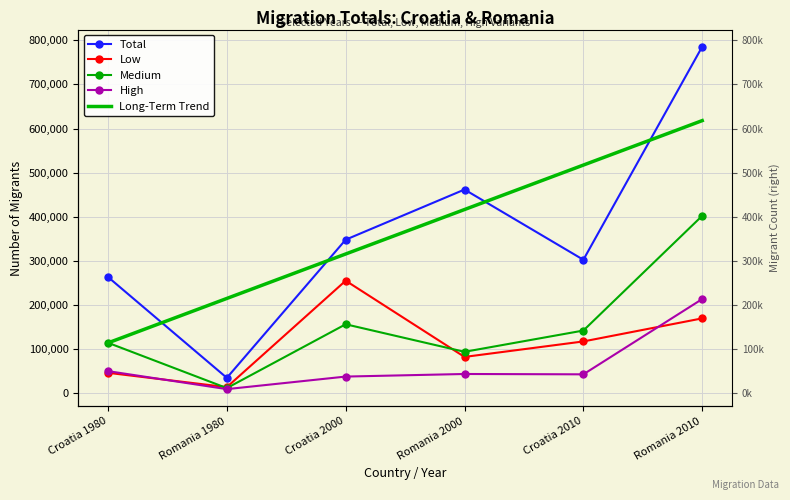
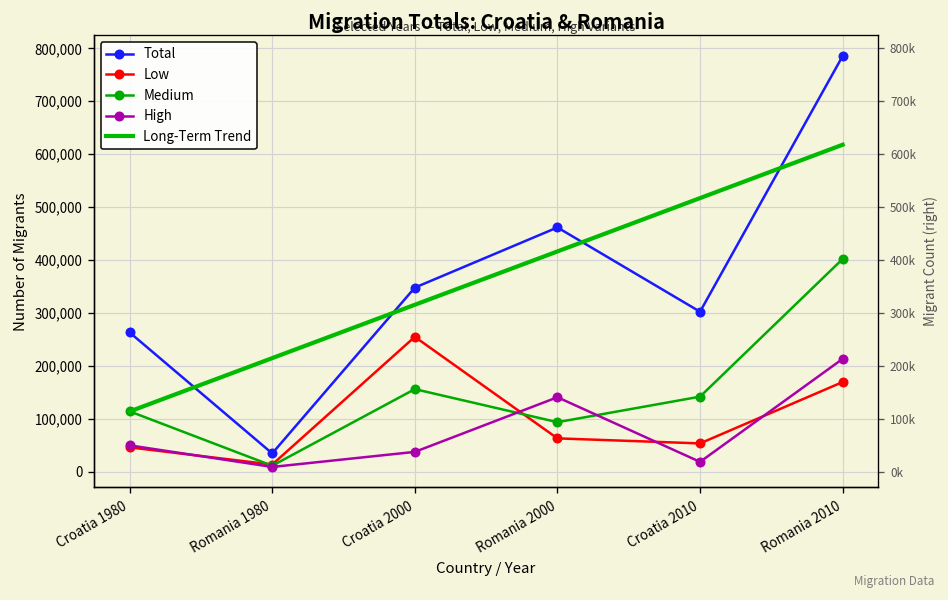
Low, Romania 2000: 80,000 -> 60,000
High, Romania 2000: 40,000 -> 140,000
Low, Croatia 2010: 120,000 -> 50,000
High, Croatia 2010: 40,000 -> 20,000
